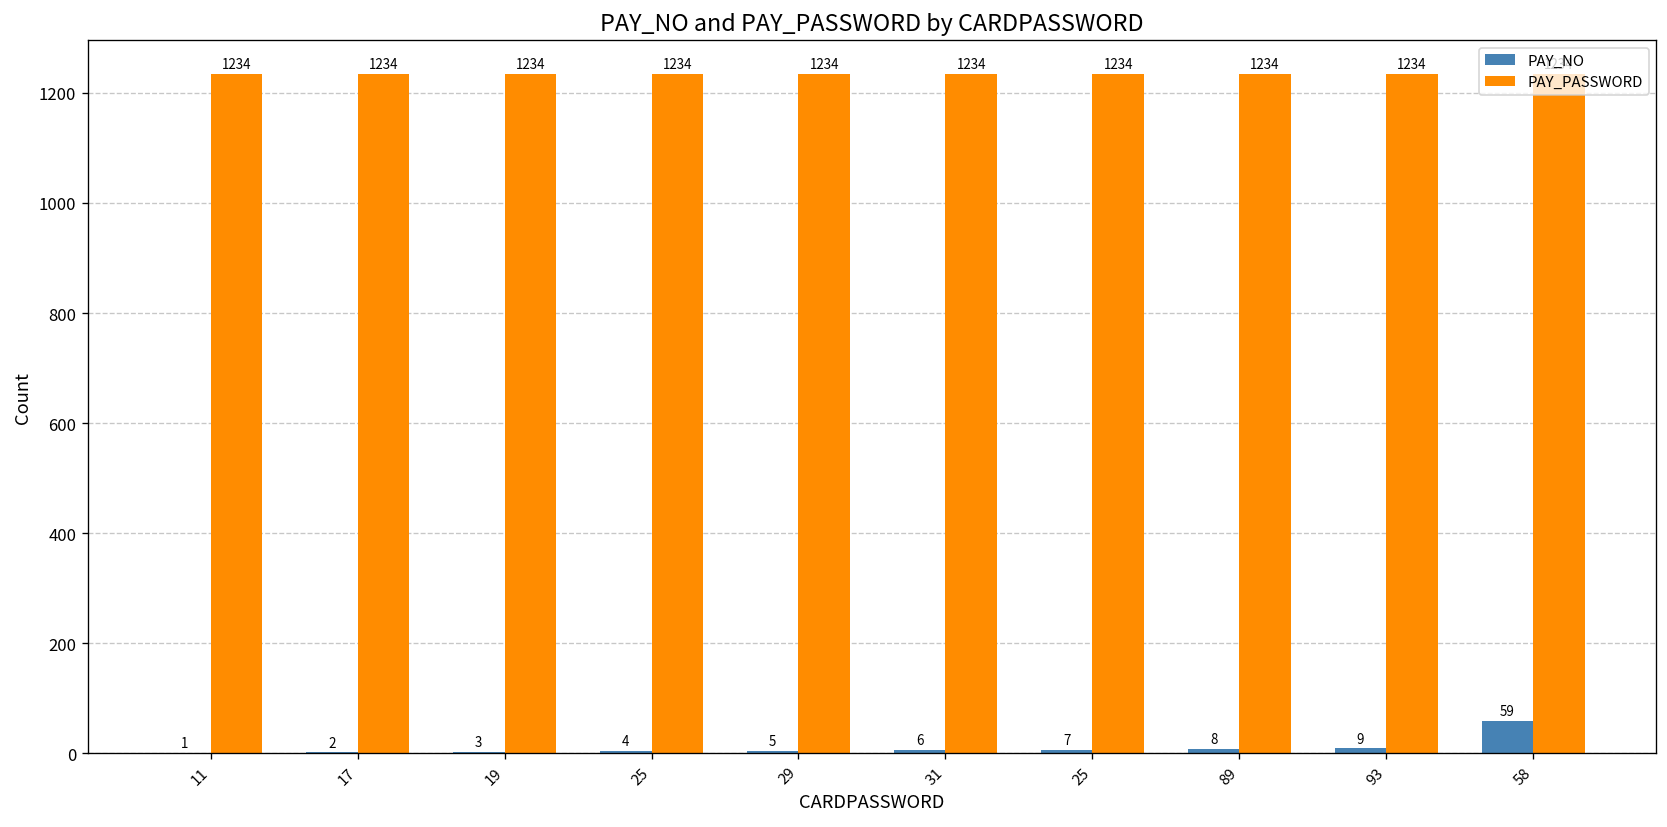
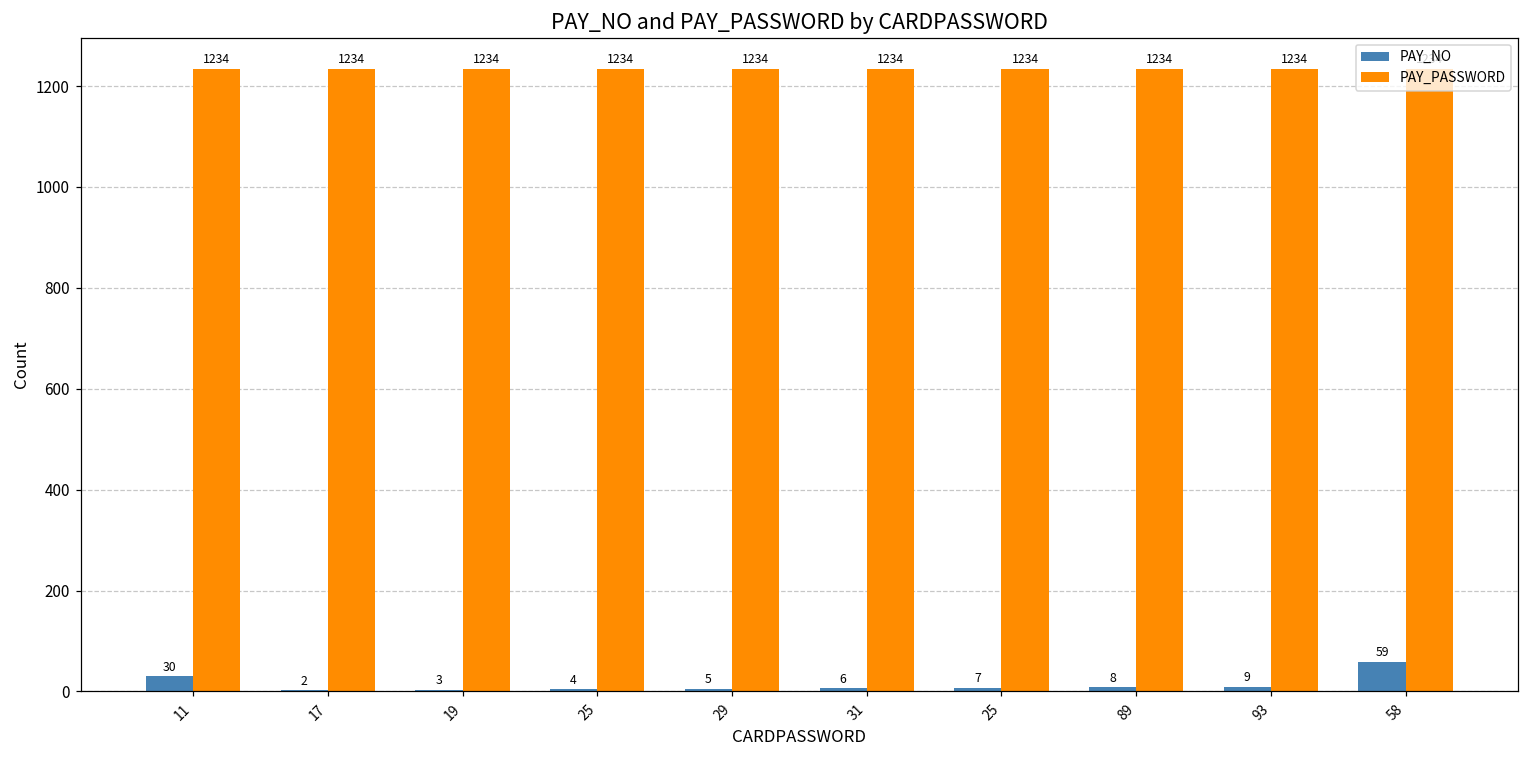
PAY_NO, 11: 1 -> 30
